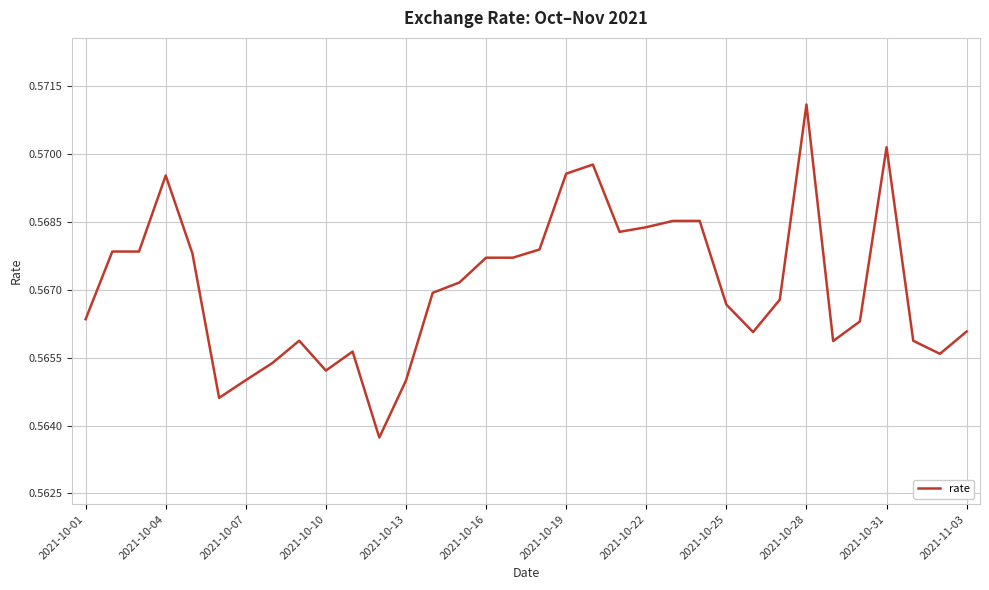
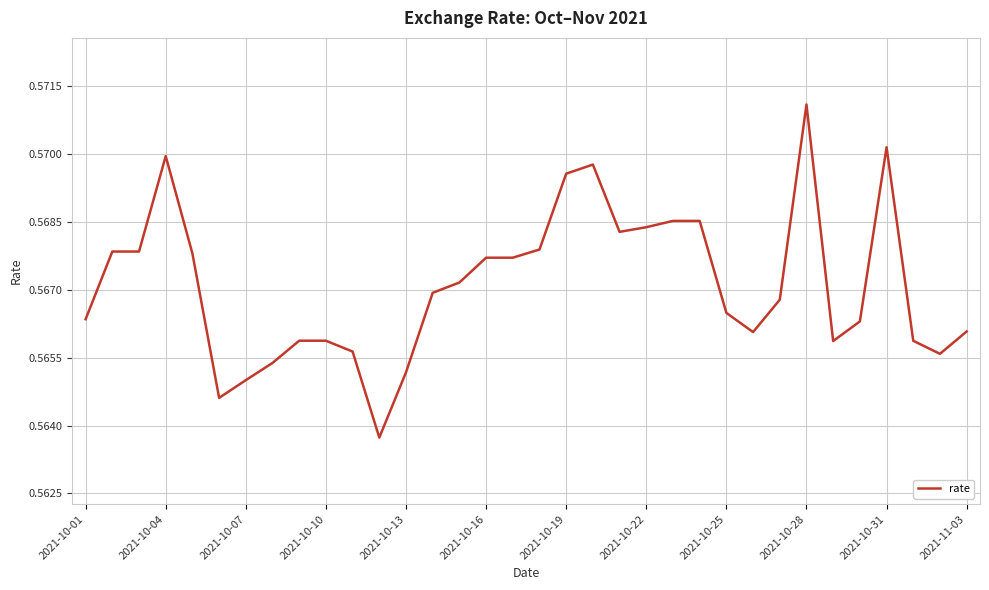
2021-10-04: 0.5695 -> 0.5700
2021-10-10: 0.5652 -> 0.5659
2021-10-13: 0.5650 -> 0.5652
2021-10-25: 0.5667 -> 0.5665
